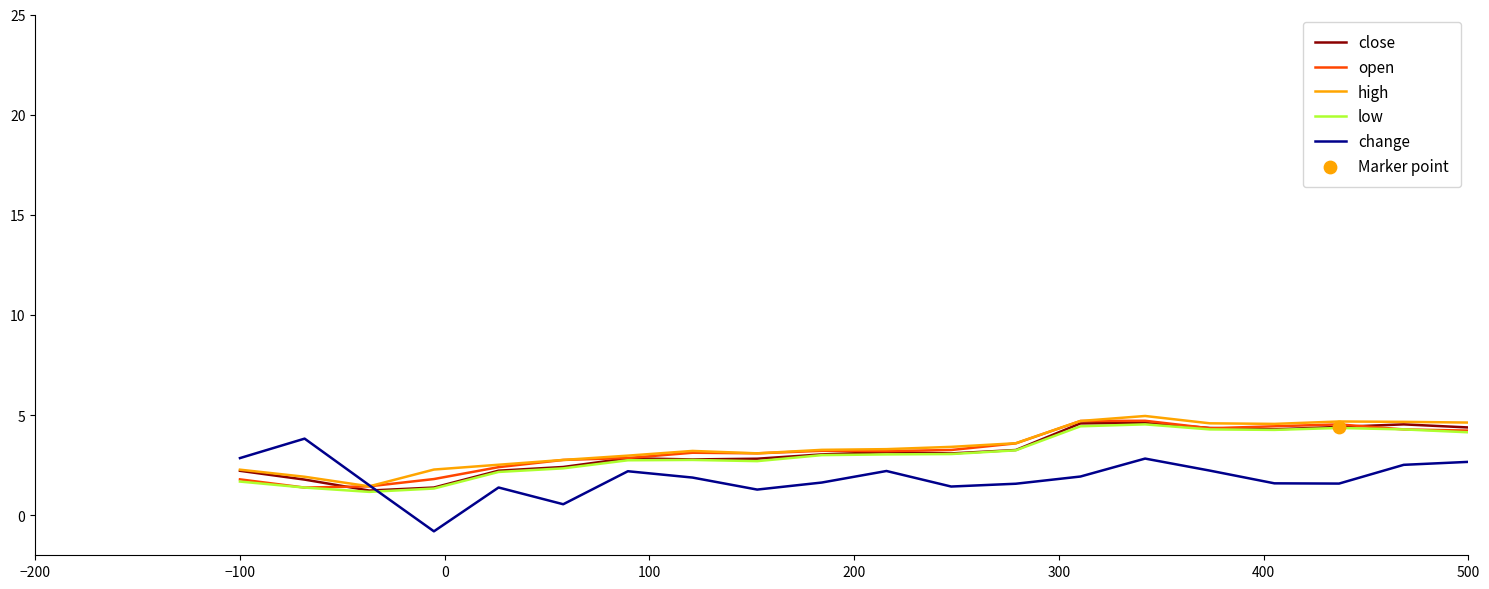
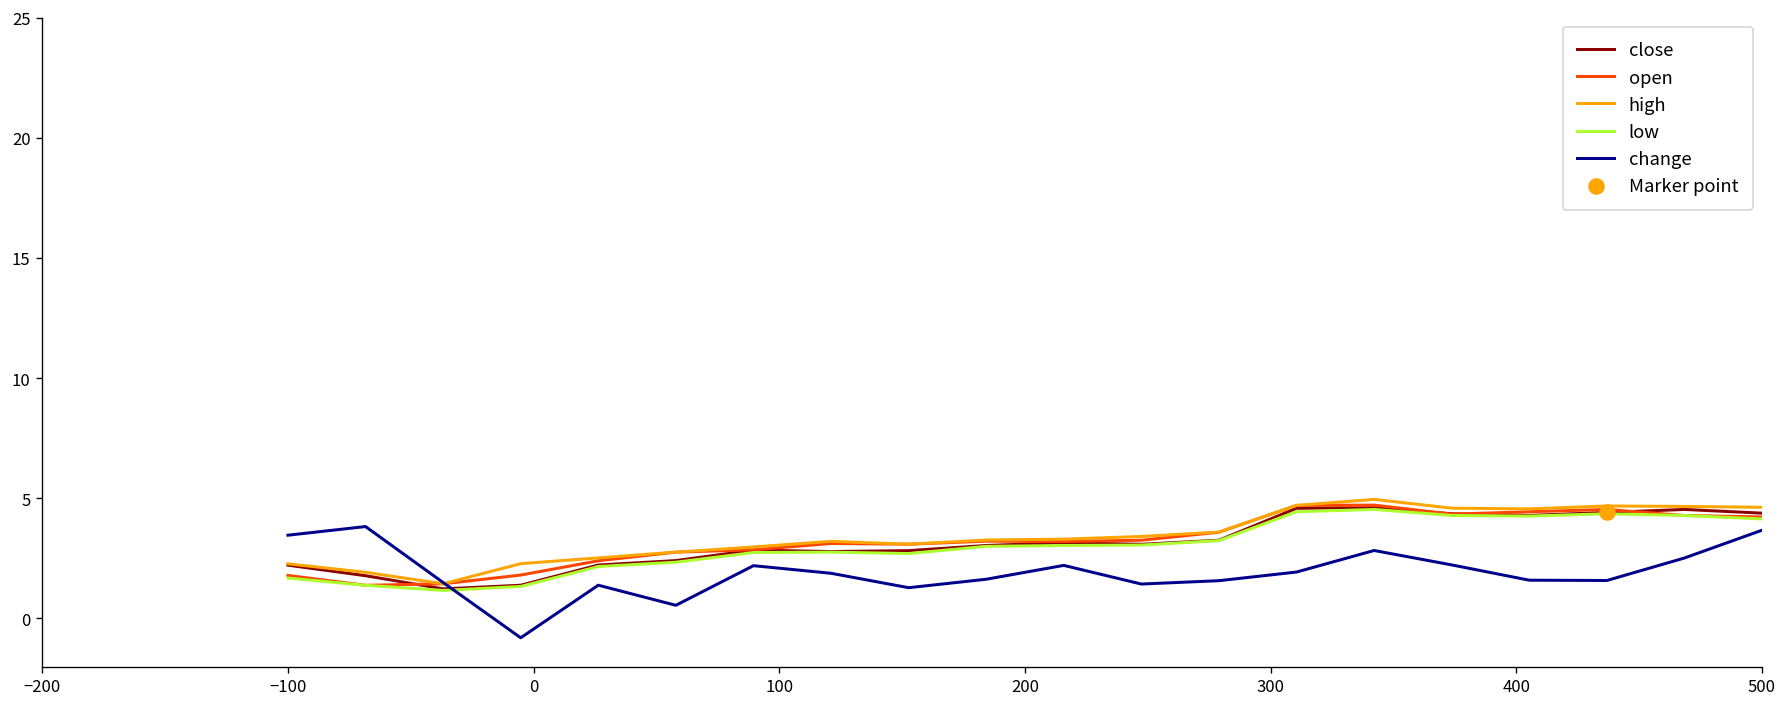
change, −100: 2.9 -> 3.5
change, 500: 2.7 -> 3.7
